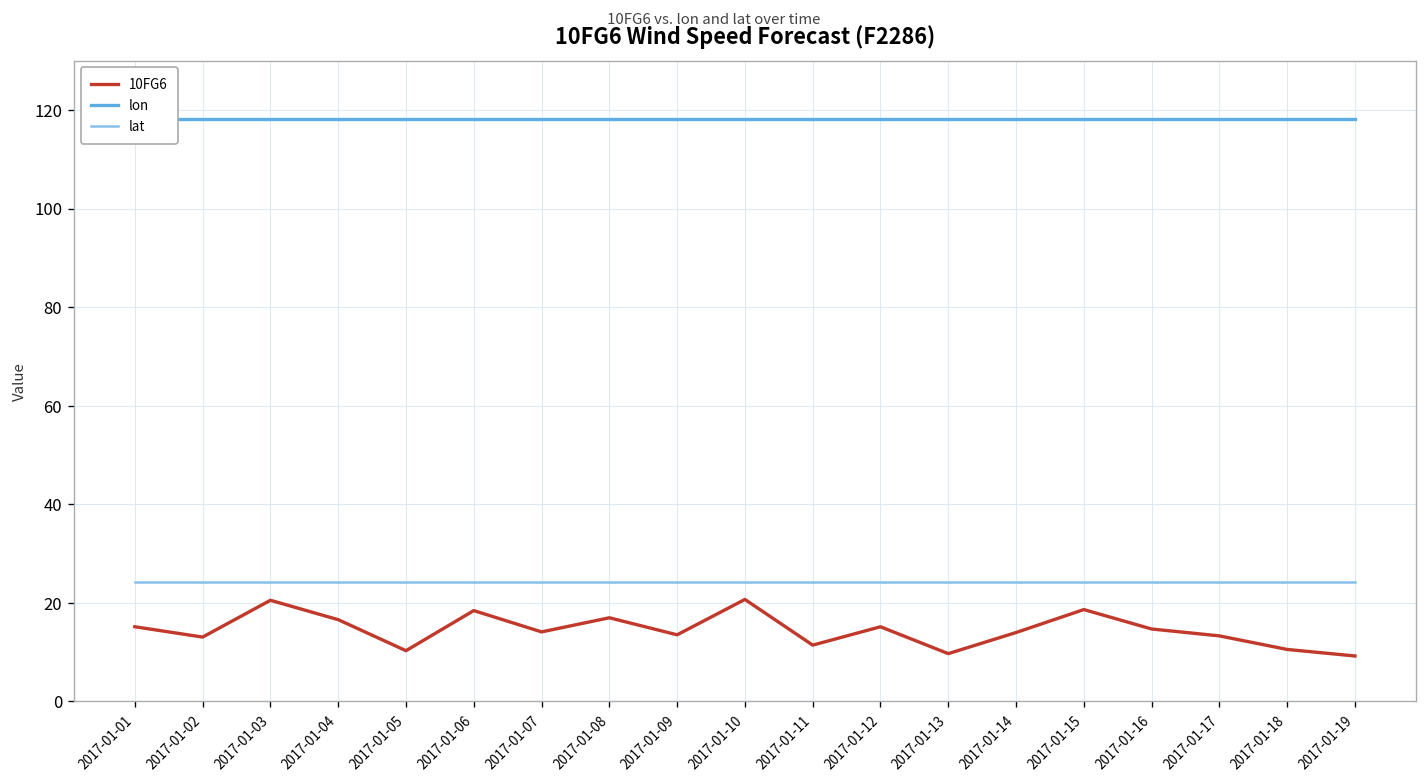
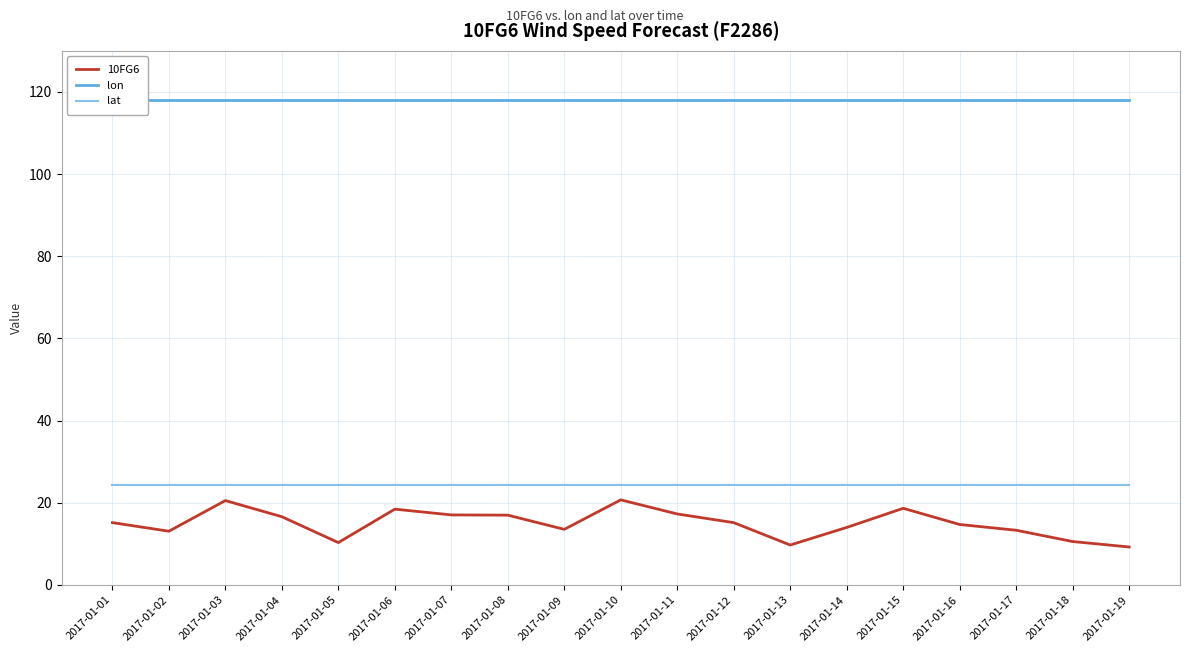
10FG6, 2017-01-07: 14 -> 17
10FG6, 2017-01-11: 11 -> 17
